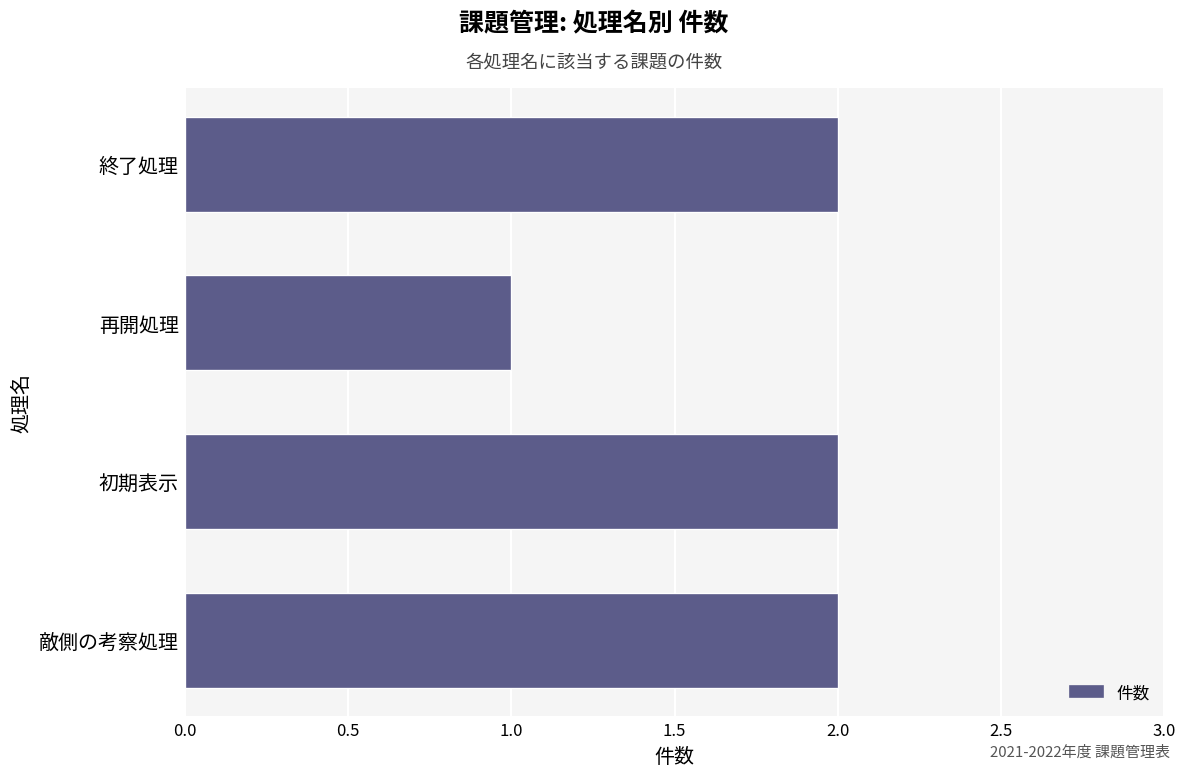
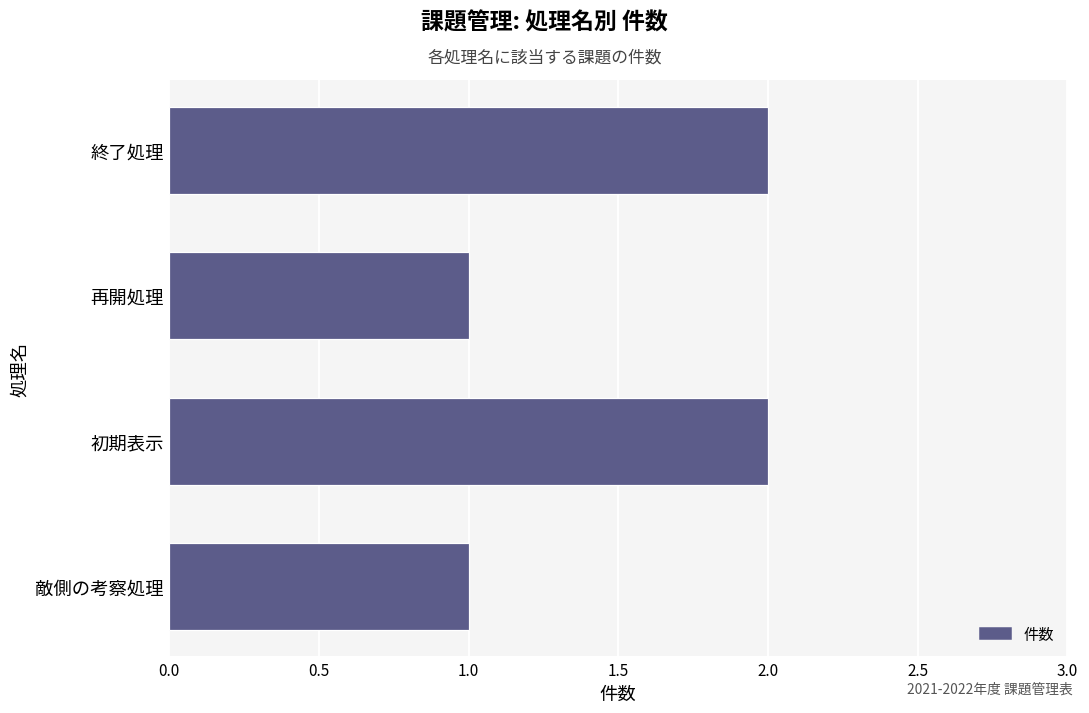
敵側の考察処理: 2 -> 1
